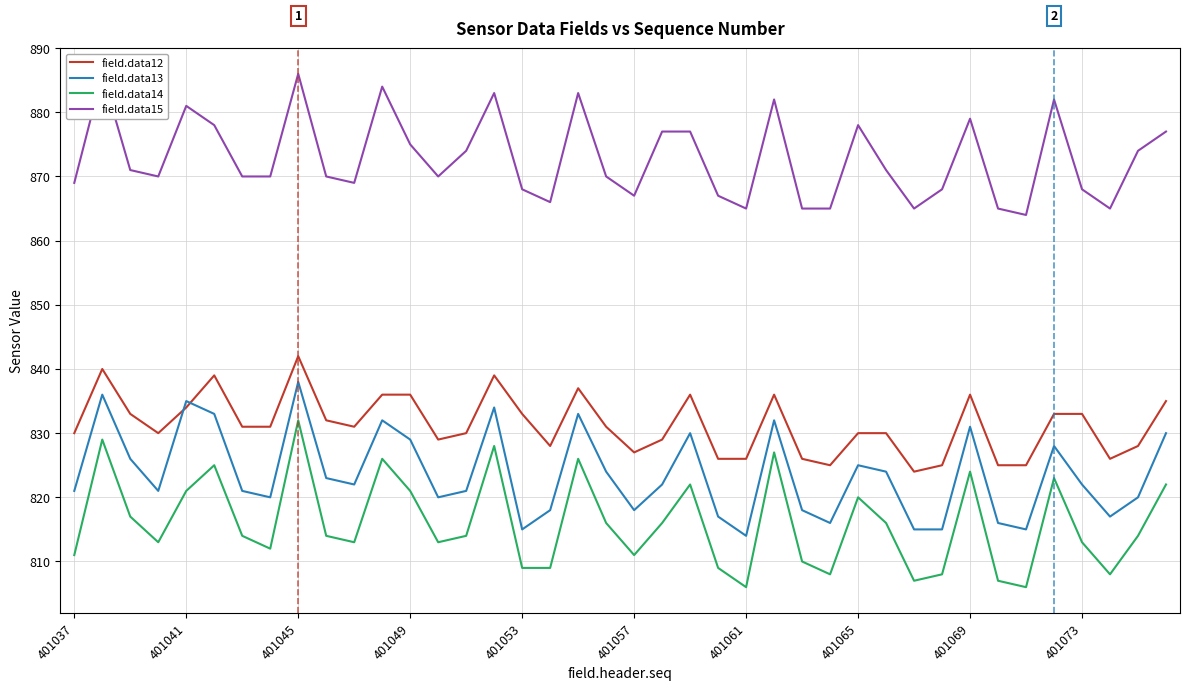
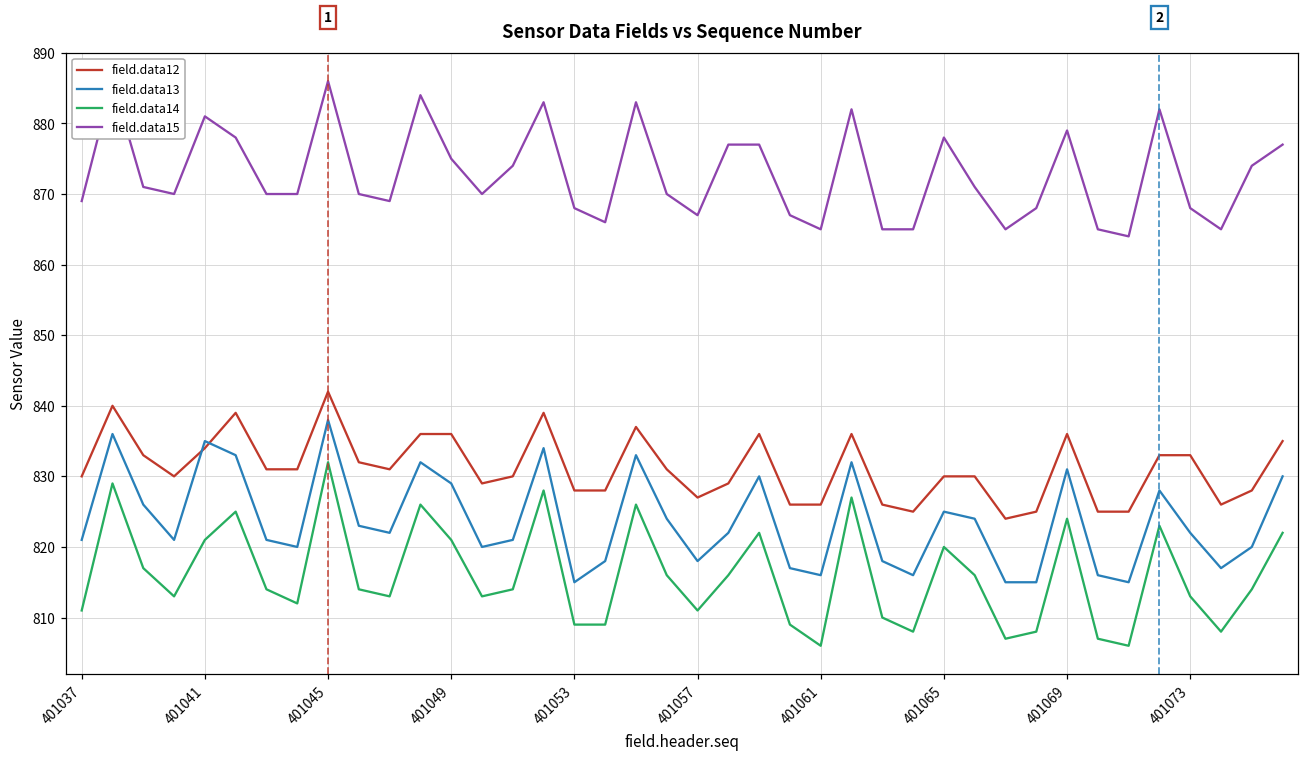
field.data12, 401053: 833 -> 828
field.data13, 401061: 814 -> 816
